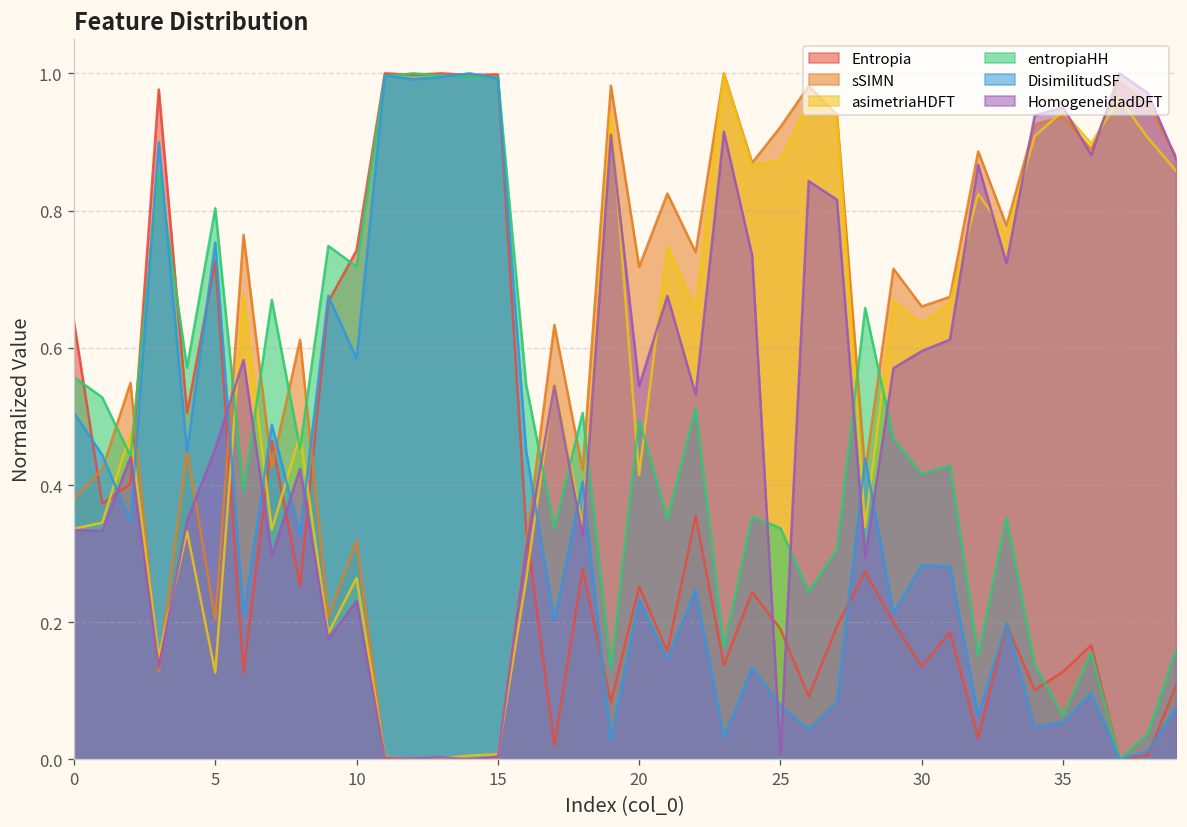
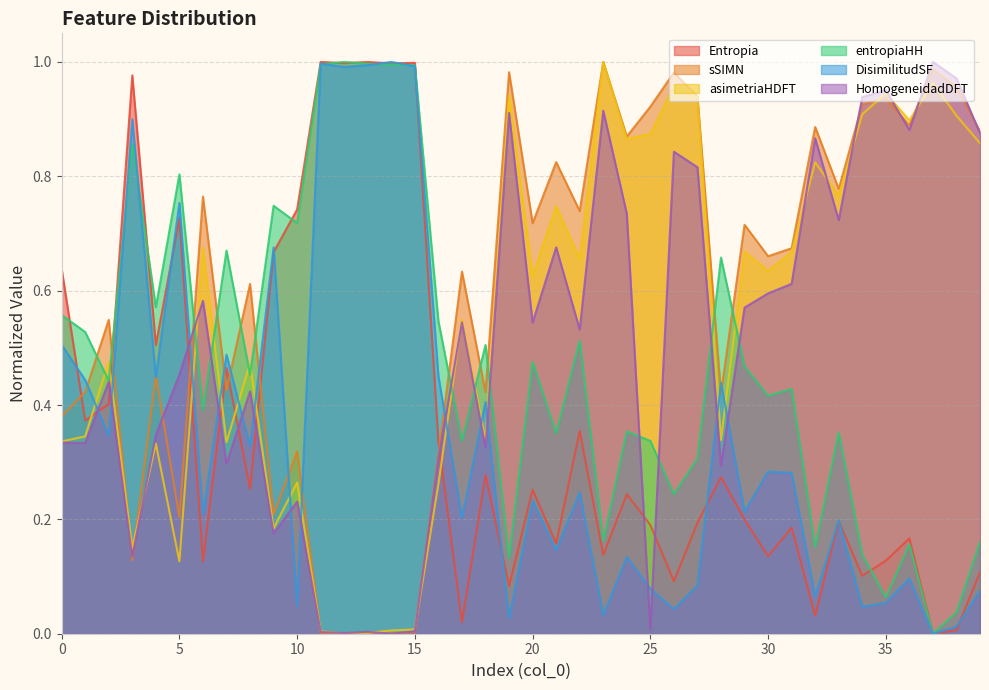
DisimilitudSF, 10: 0.58 -> 0.05
asimetriaHDFT, 20: 0.41 -> 0.63
entropiaHH, 20: 0.50 -> 0.48
